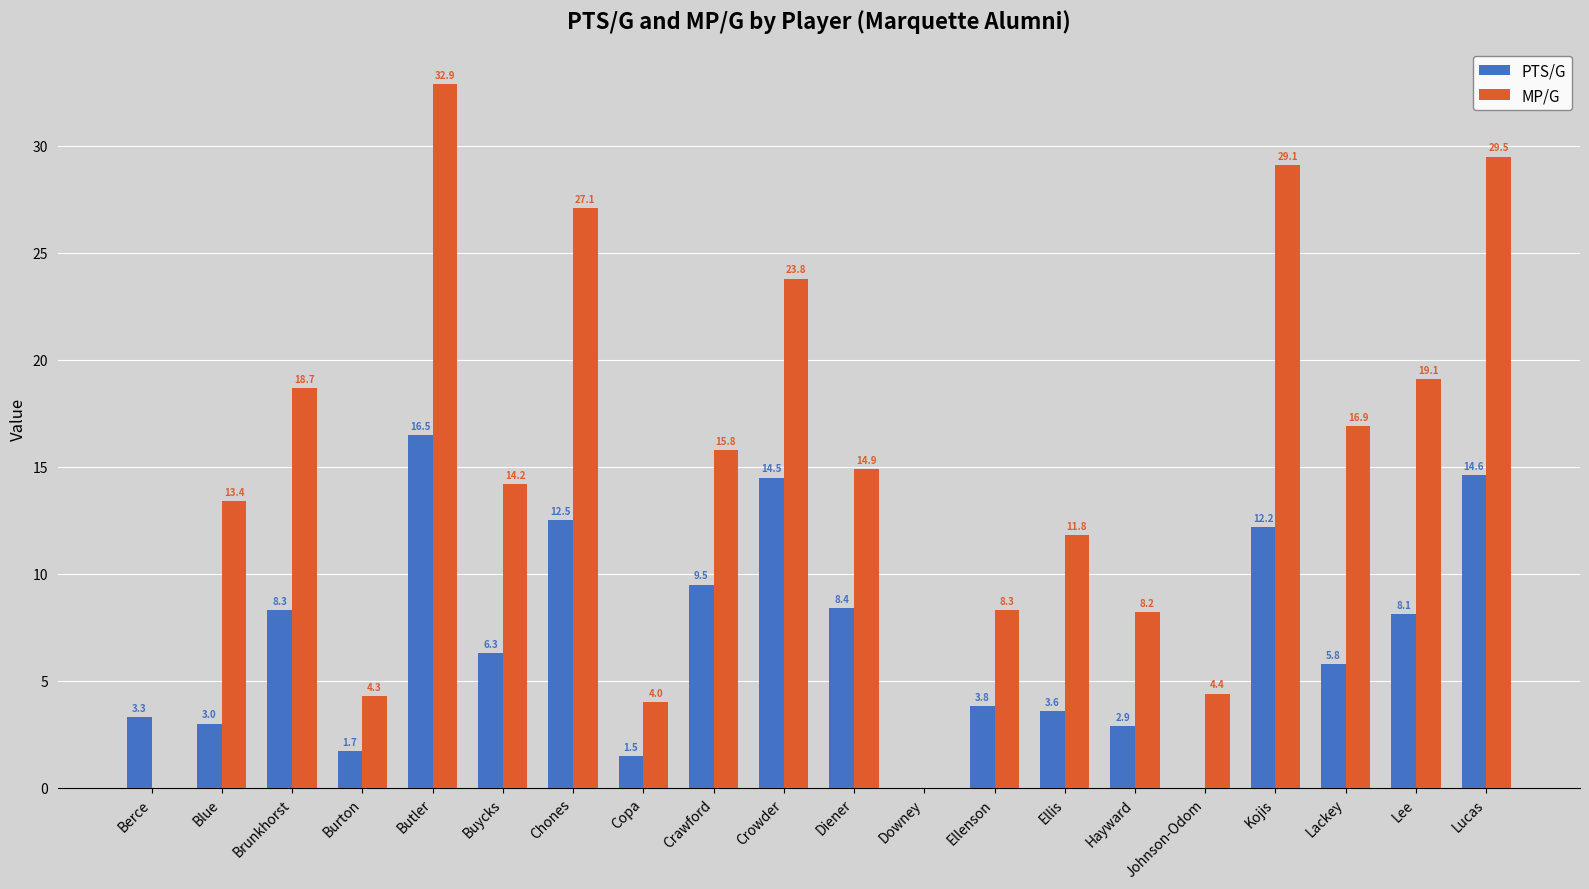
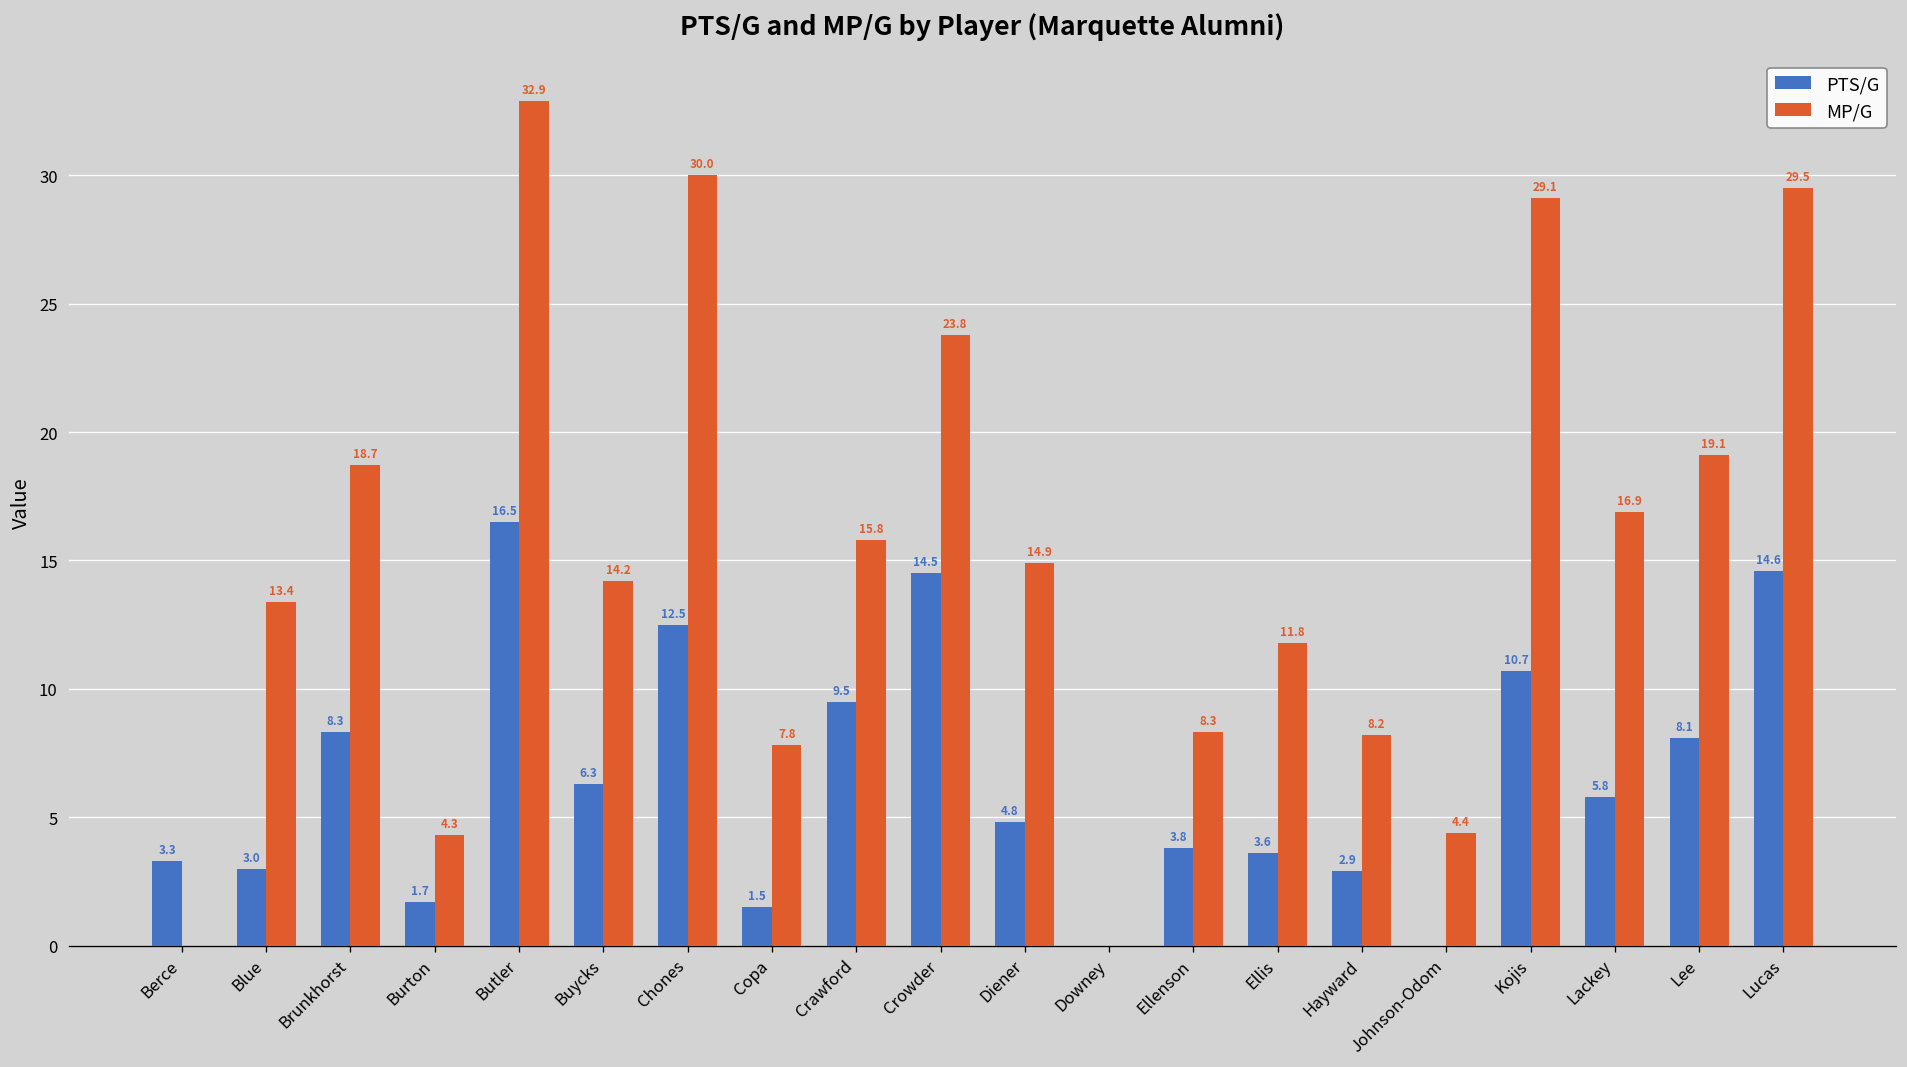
MP/G, Chones: 27.1 -> 30.0
MP/G, Copa: 4.0 -> 7.8
PTS/G, Diener: 8.4 -> 4.8
PTS/G, Kojis: 12.2 -> 10.7
